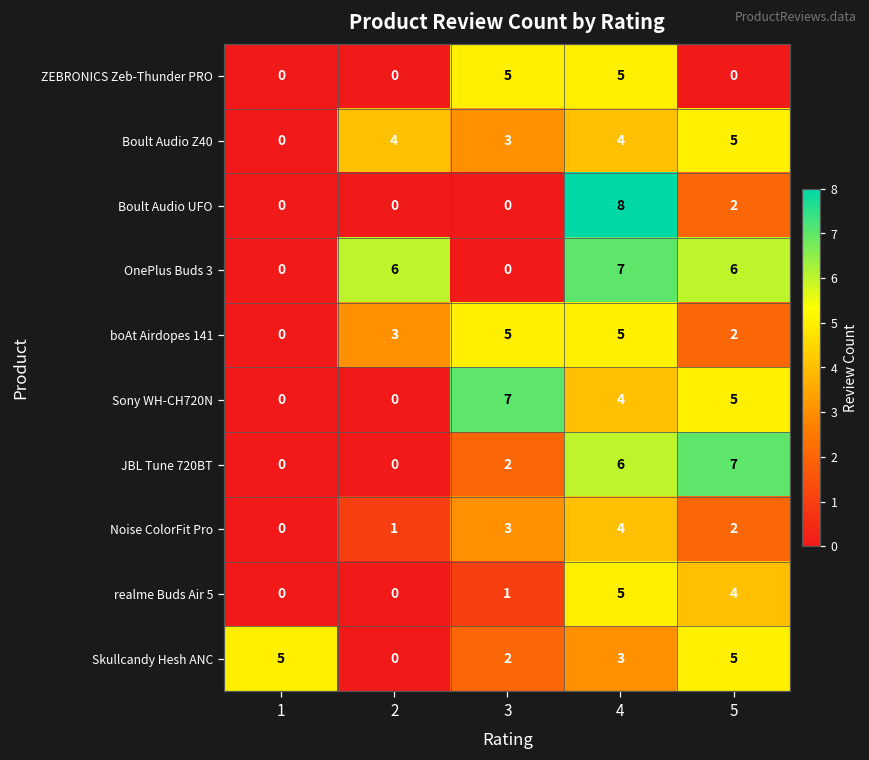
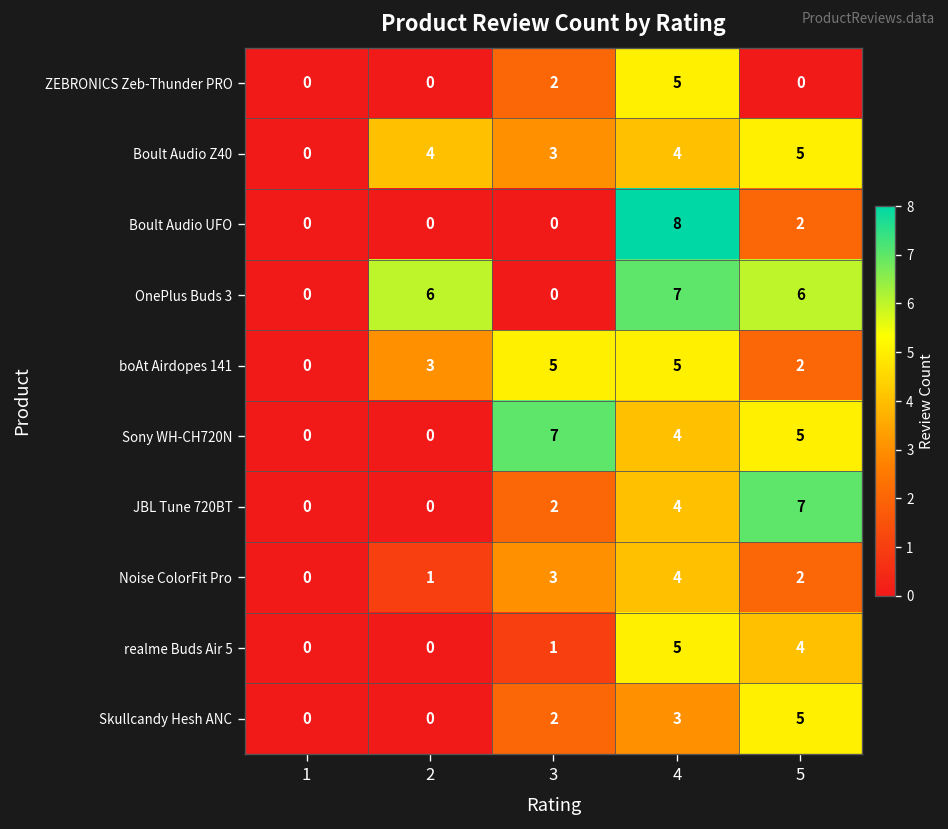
ZEBRONICS Zeb-Thunder PRO, 3: 5 -> 2
JBL Tune 720BT, 4: 6 -> 4
Skullcandy Hesh ANC, 1: 5 -> 0
